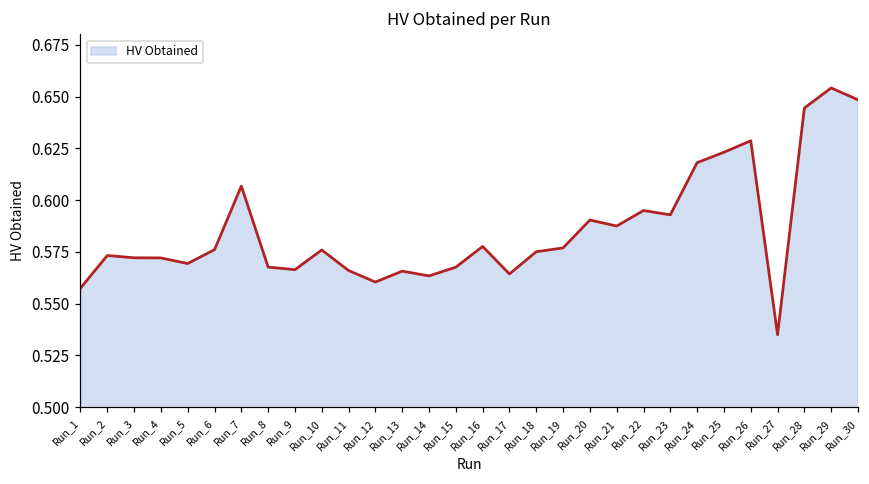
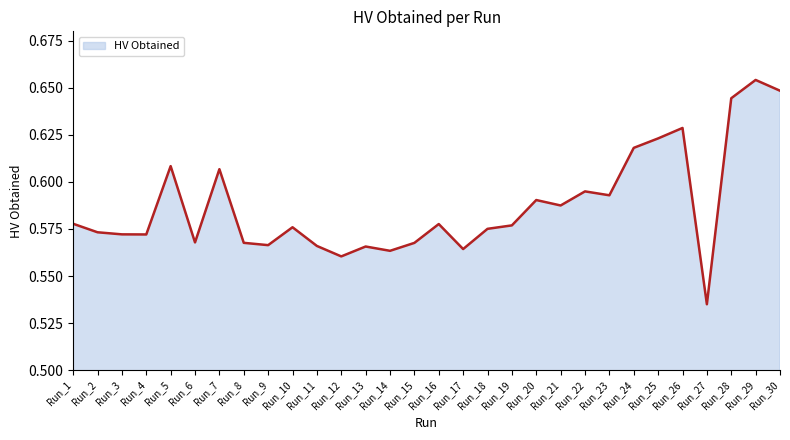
Run_1: 0.557 -> 0.578
Run_5: 0.569 -> 0.608
Run_6: 0.576 -> 0.568
